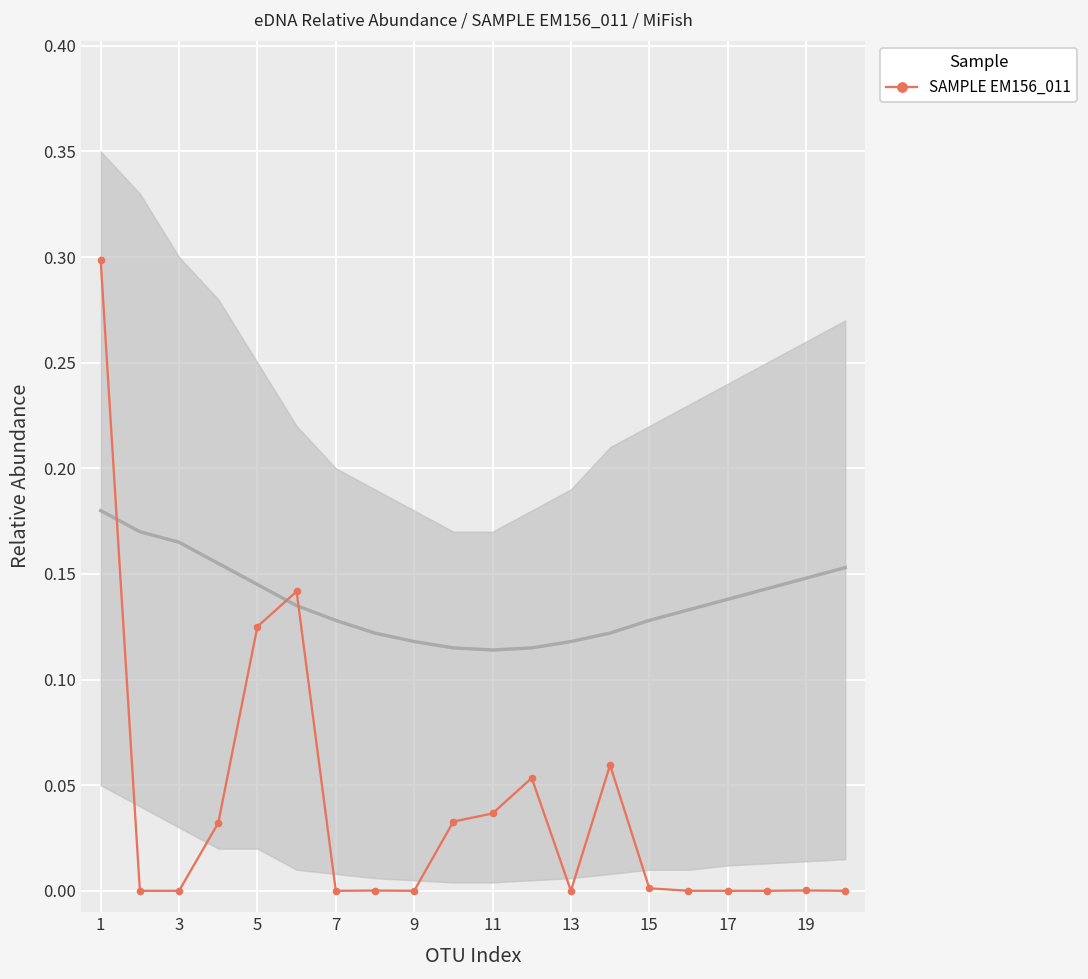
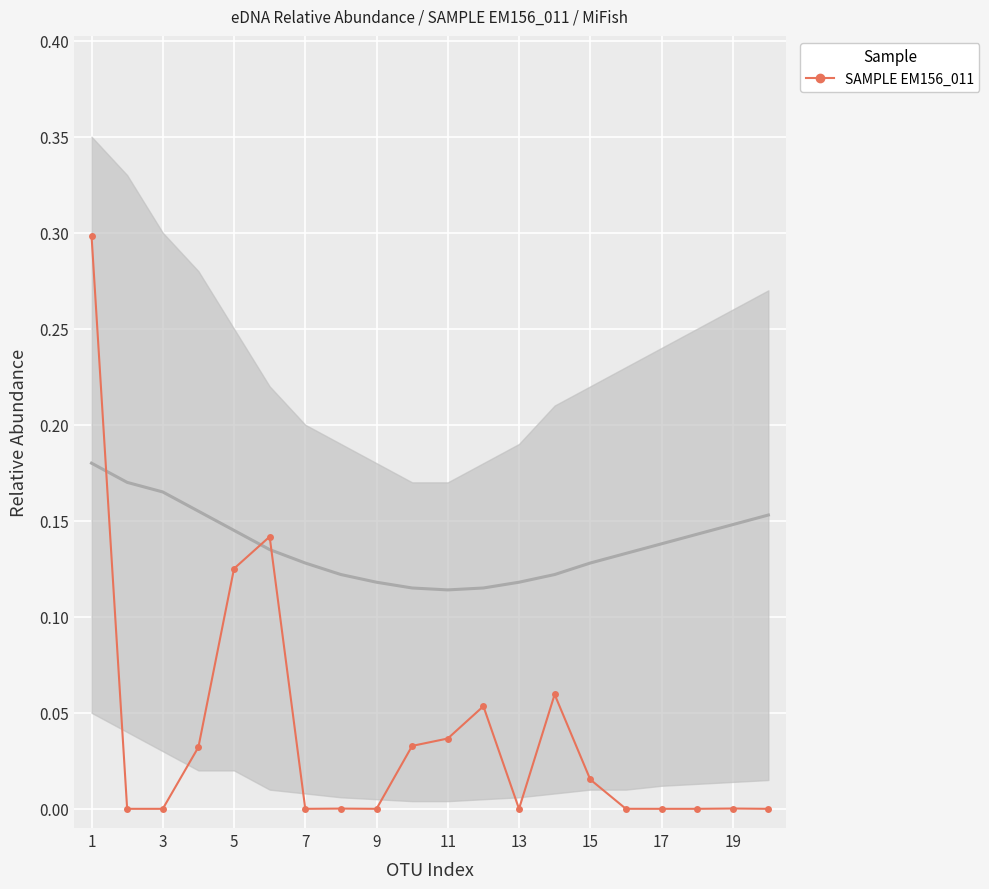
SAMPLE EM156_011, 15: 0.001 -> 0.015
